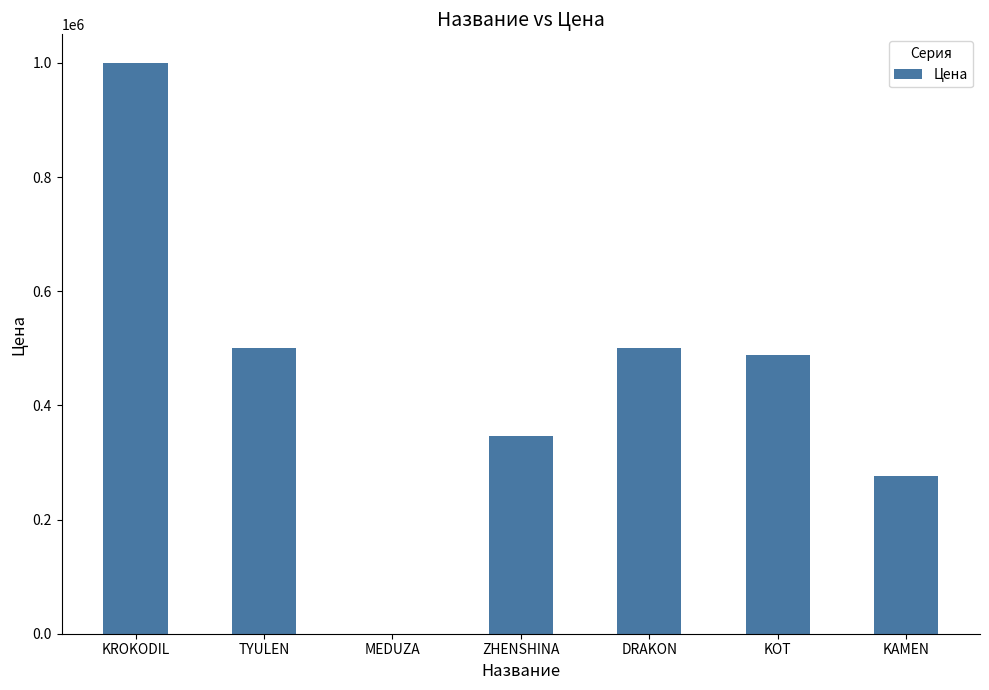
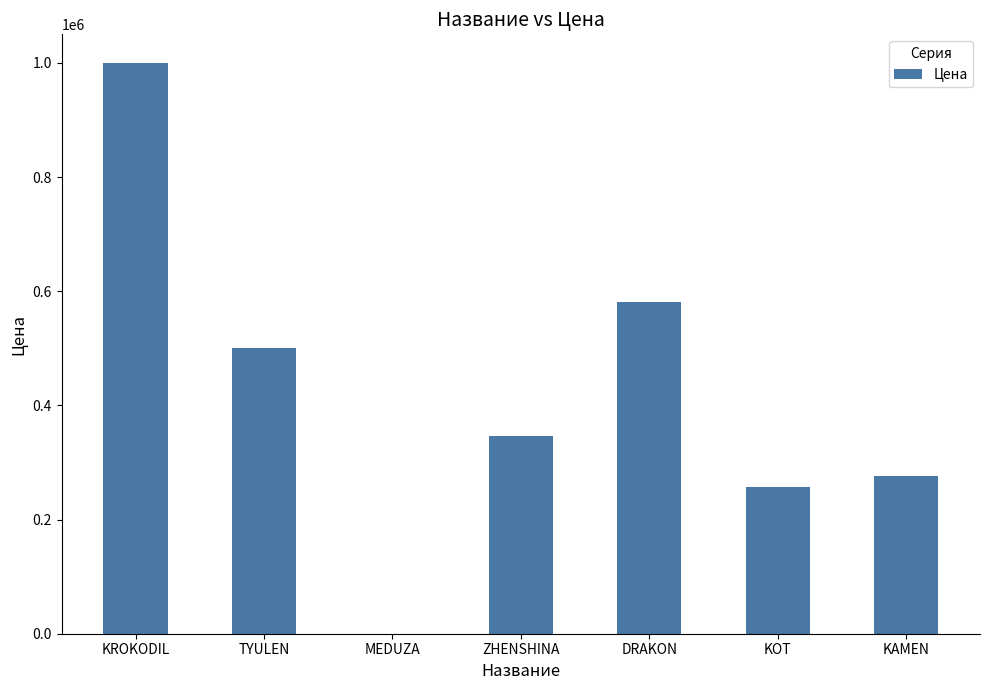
DRAKON: 500000 -> 580000
KOT: 490000 -> 260000
